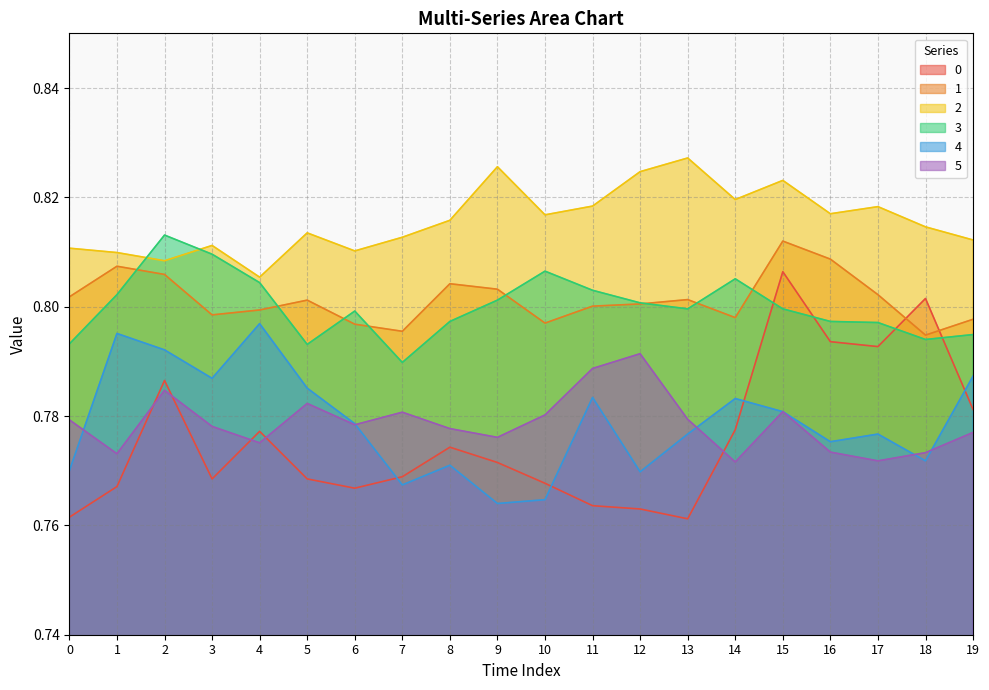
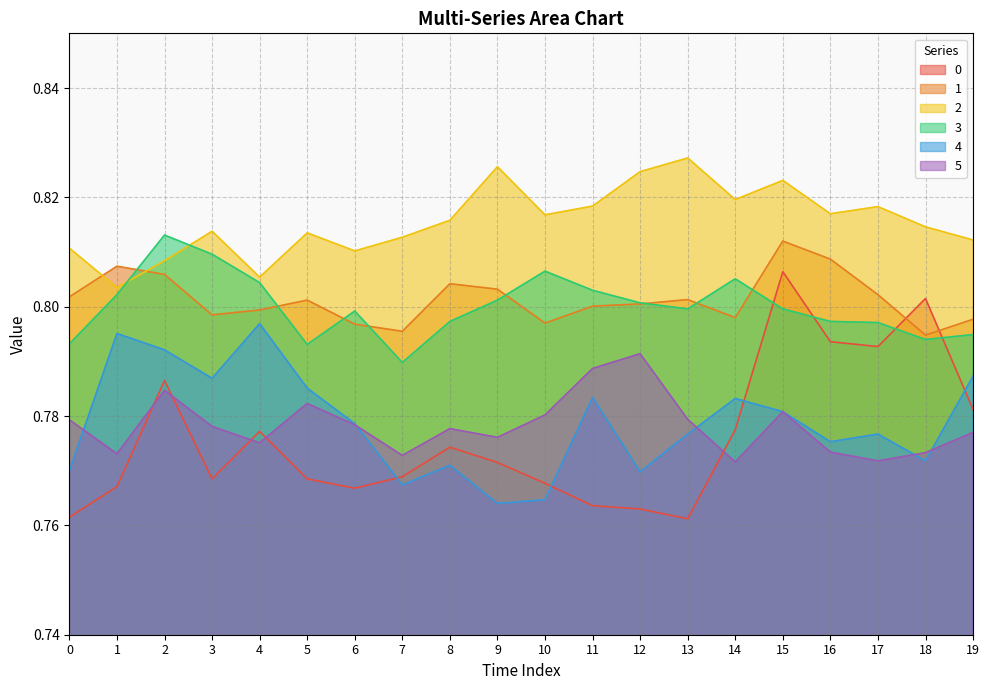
2, 1: 0.810 -> 0.804
2, 3: 0.811 -> 0.814
5, 7: 0.781 -> 0.773
